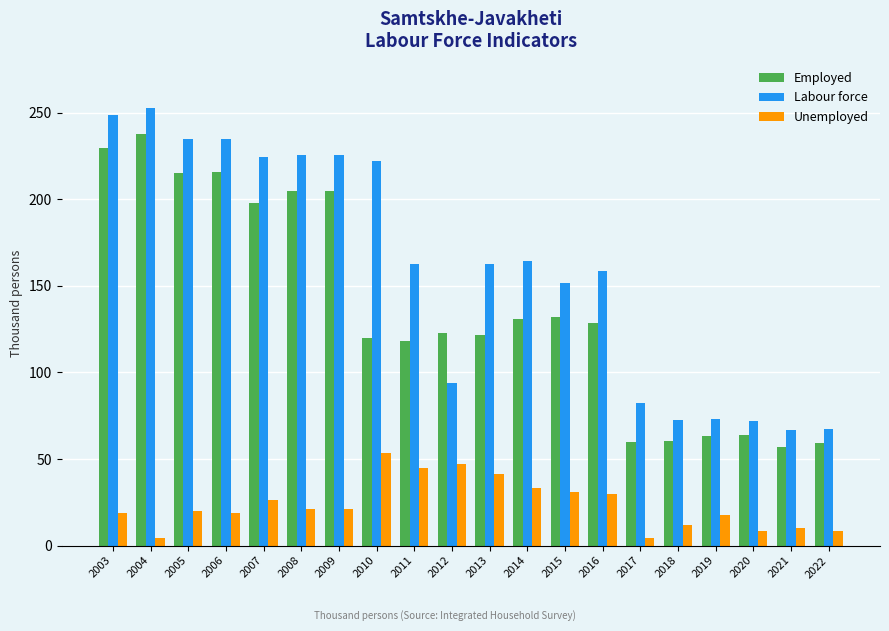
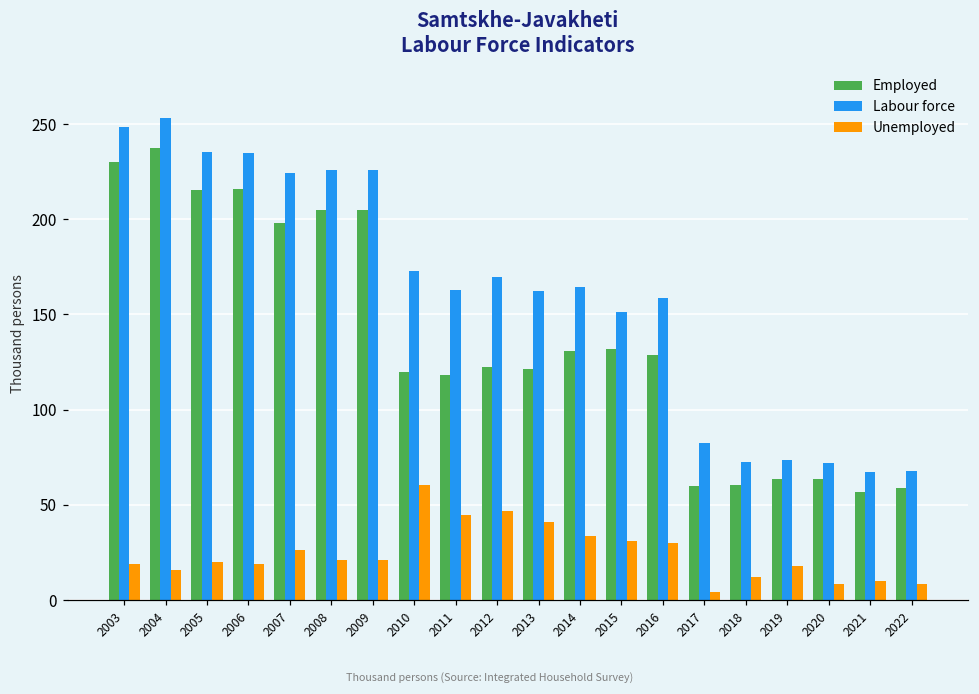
Unemployed, 2004: 4 -> 16
Labour force, 2010: 222 -> 173
Unemployed, 2010: 53 -> 60
Labour force, 2012: 94 -> 169
